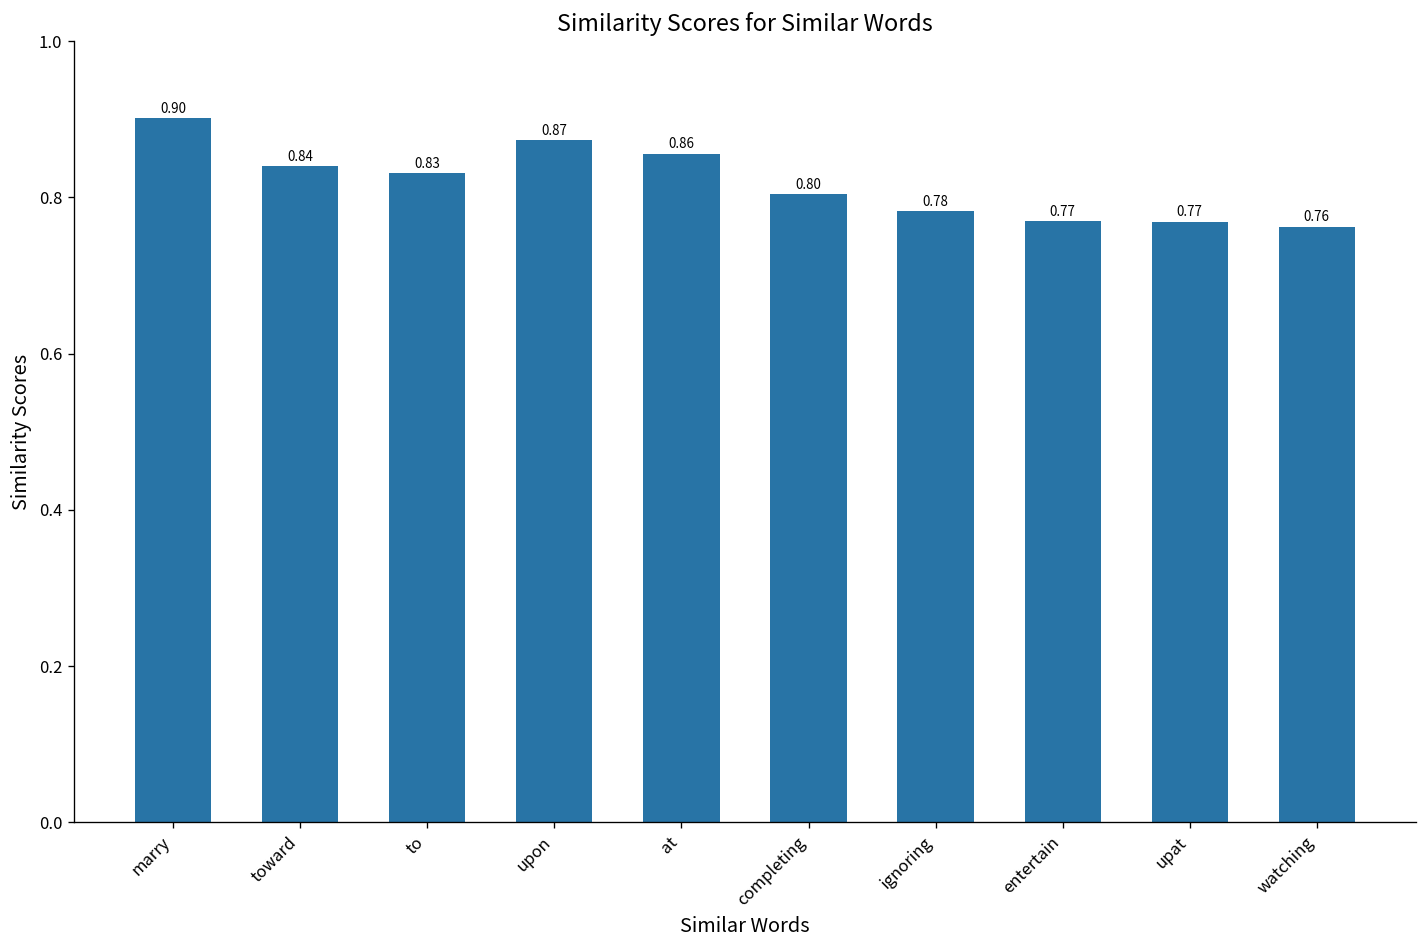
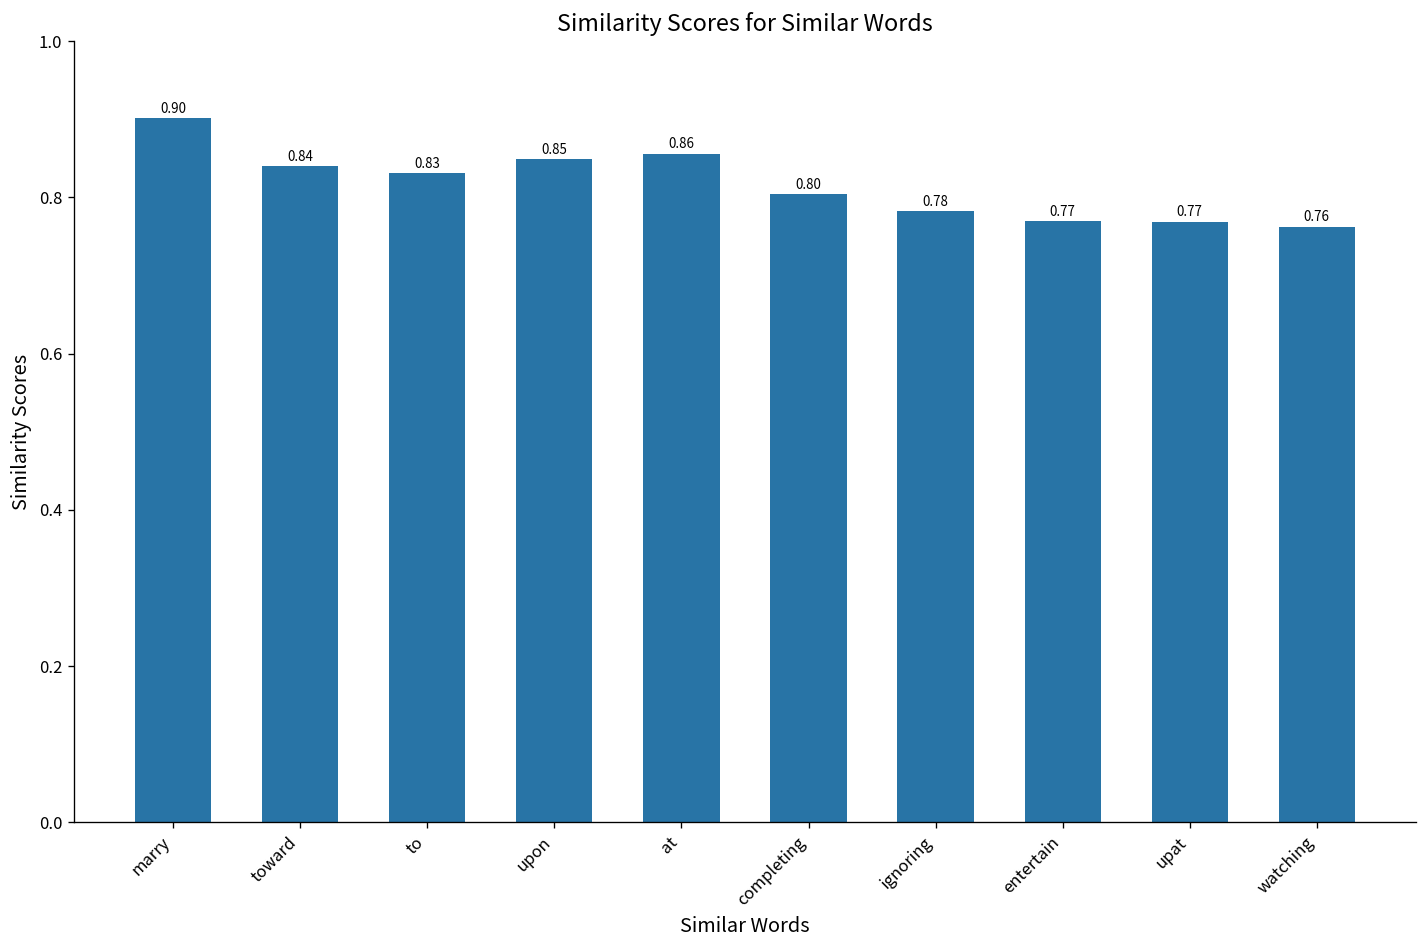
upon: 0.87 -> 0.85
